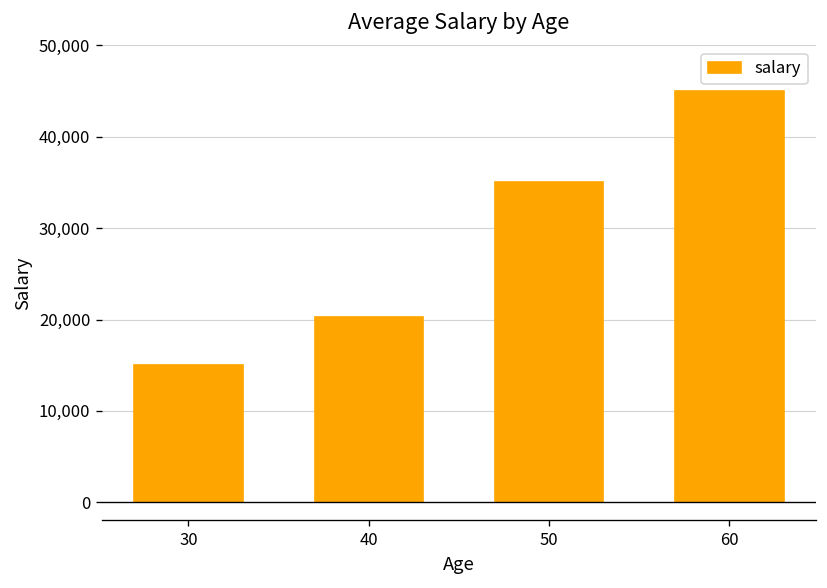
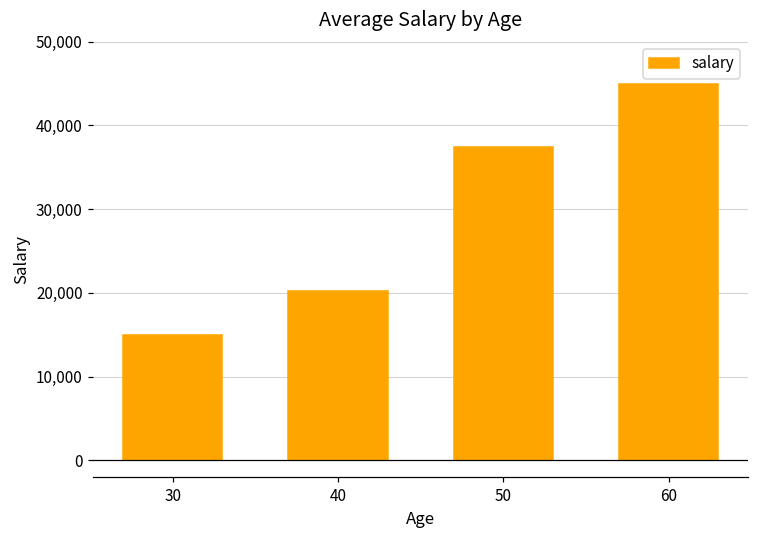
50: 35,000 -> 37,000
